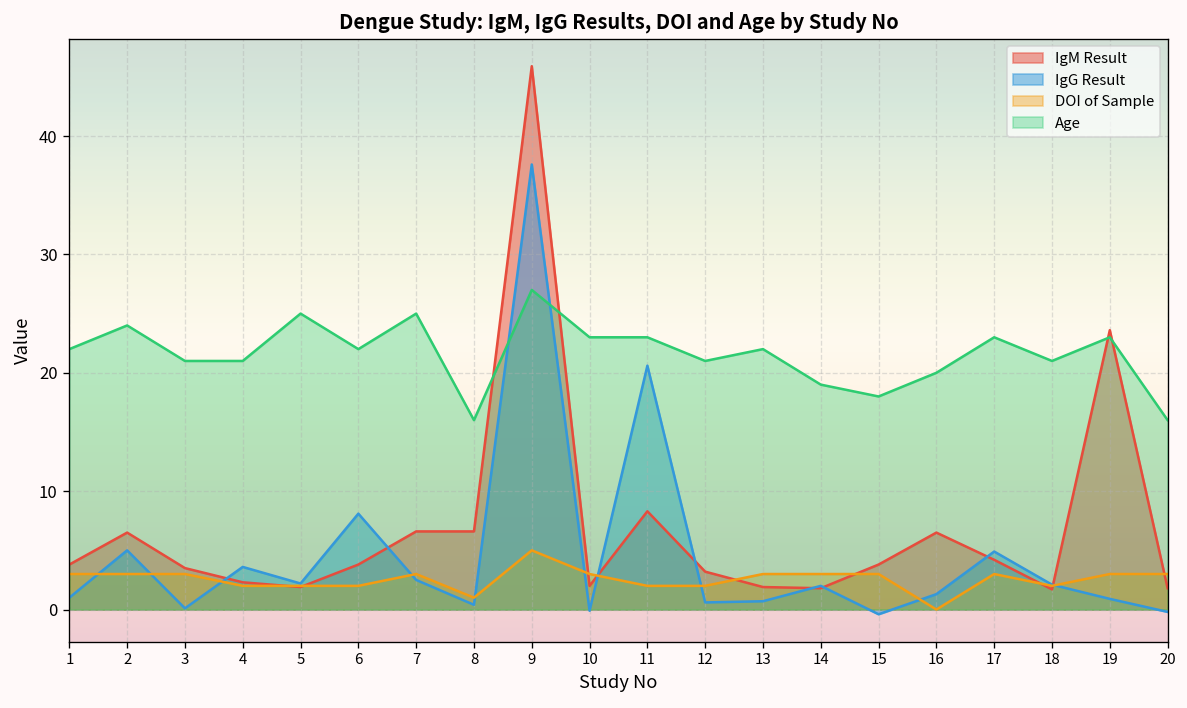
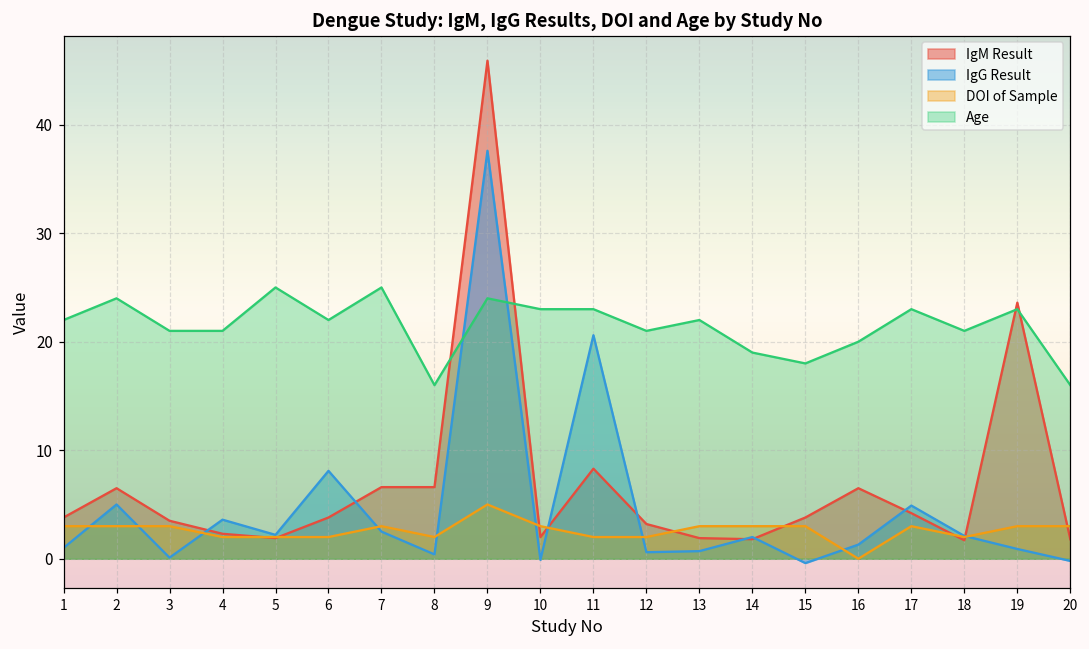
DOI of Sample, 8: 1 -> 2
Age, 9: 27 -> 24
